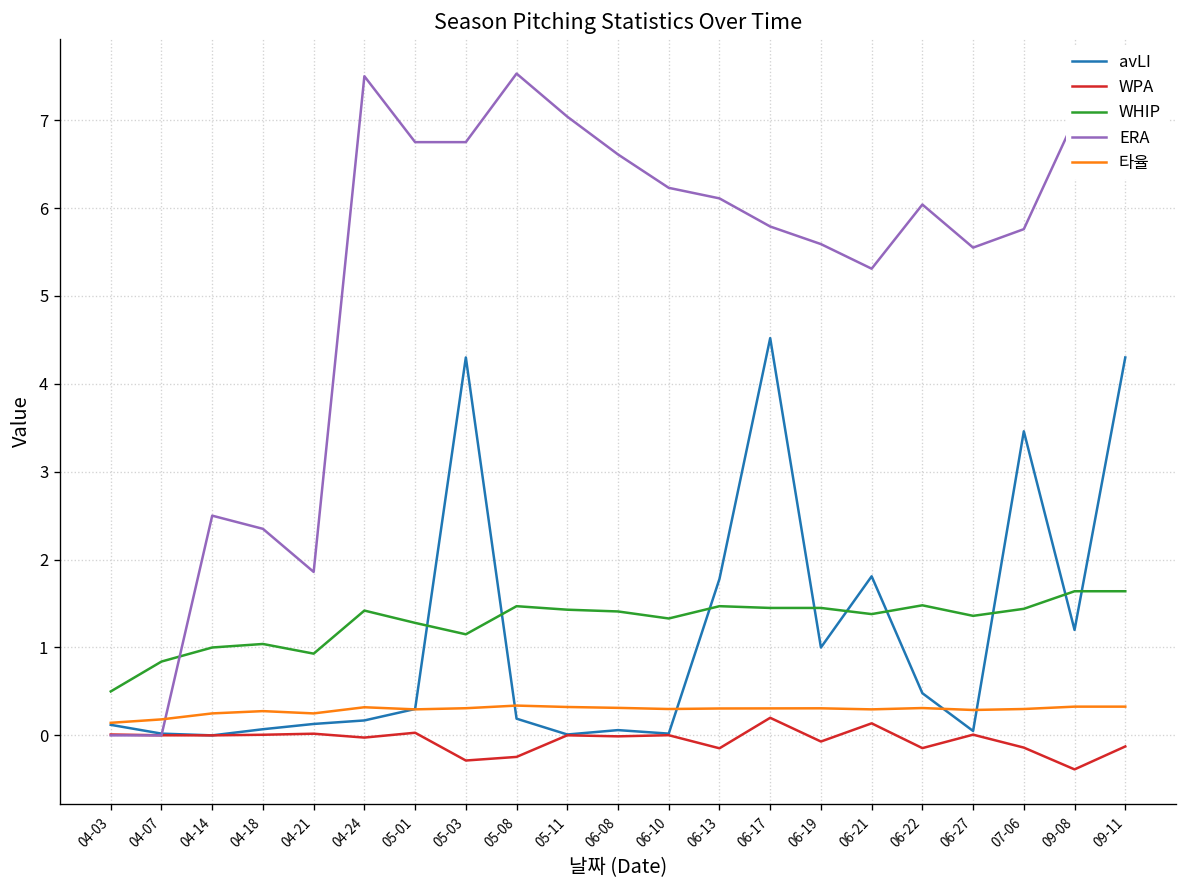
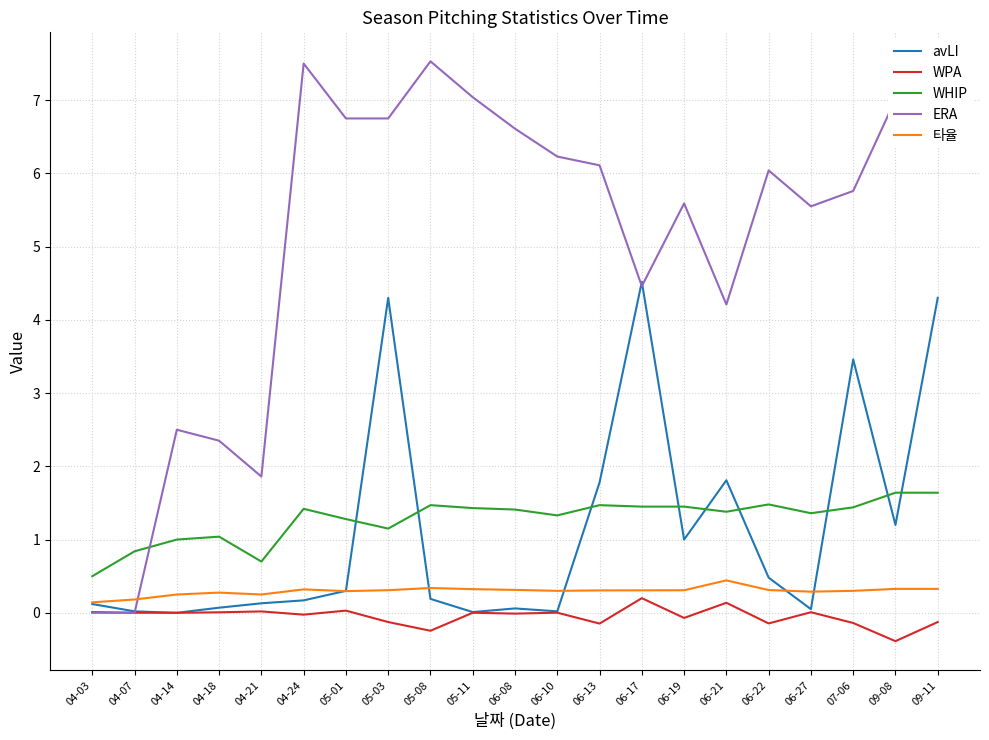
WHIP, 04-21: 0.9 -> 0.7
WPA, 05-03: -0.3 -> -0.1
ERA, 06-17: 5.8 -> 4.5
ERA, 06-21: 5.3 -> 4.2
타율, 06-21: 0.3 -> 0.4
